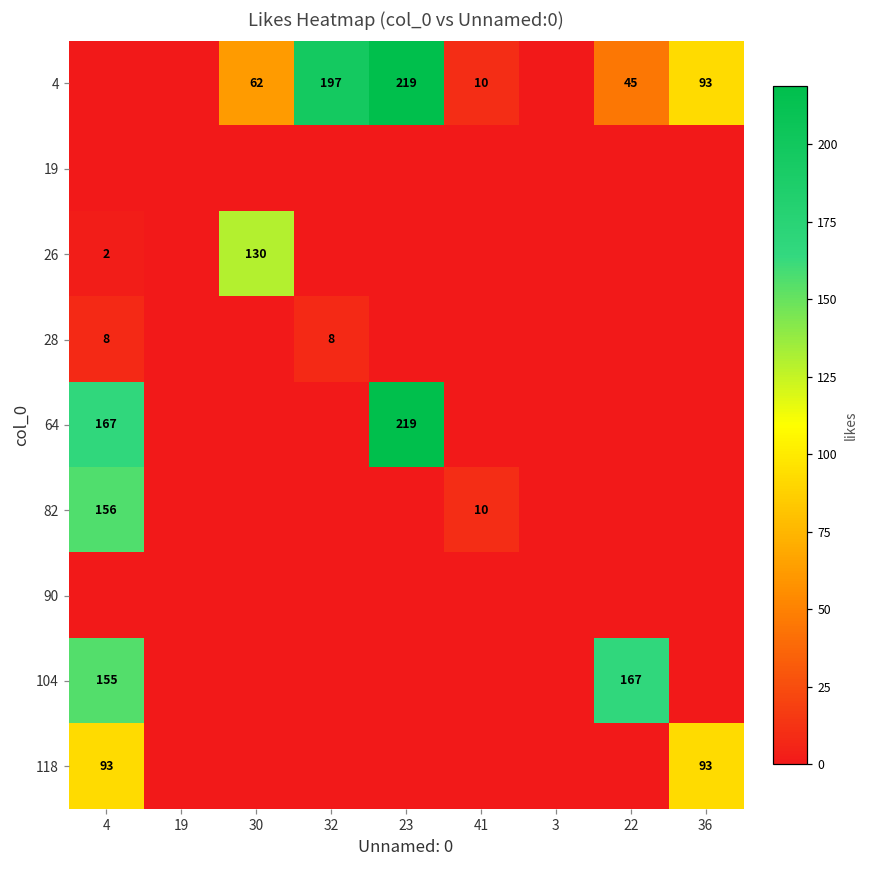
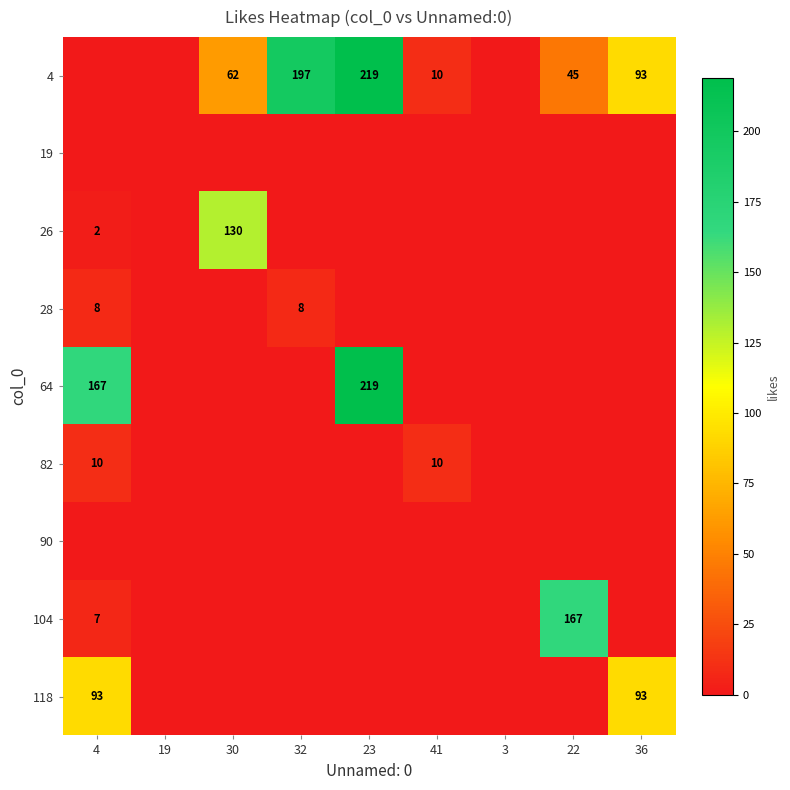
82, 4: 156 -> 10
104, 4: 155 -> 7
